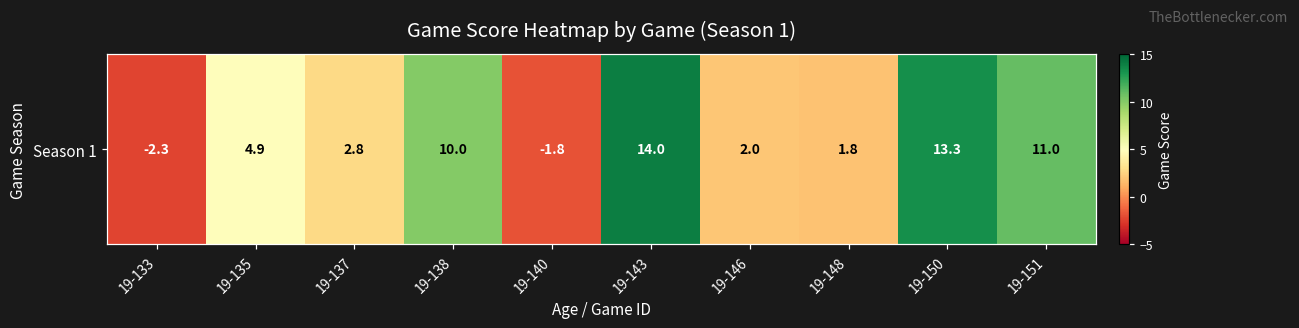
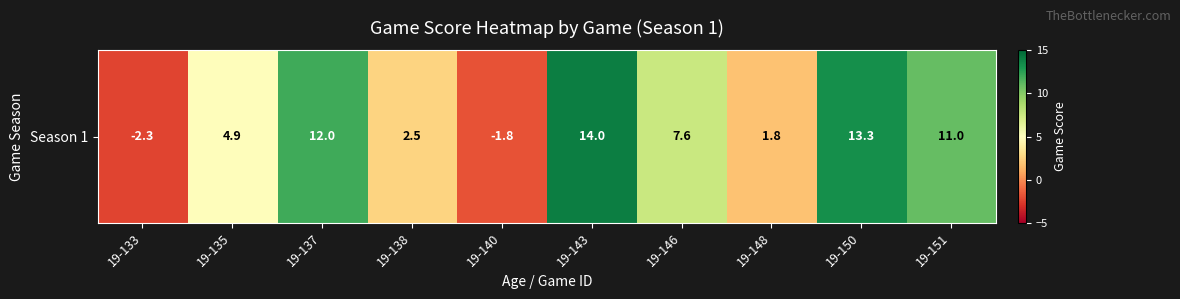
Season 1, 19-137: 2.8 -> 12.0
Season 1, 19-138: 10.0 -> 2.5
Season 1, 19-146: 2.0 -> 7.6
